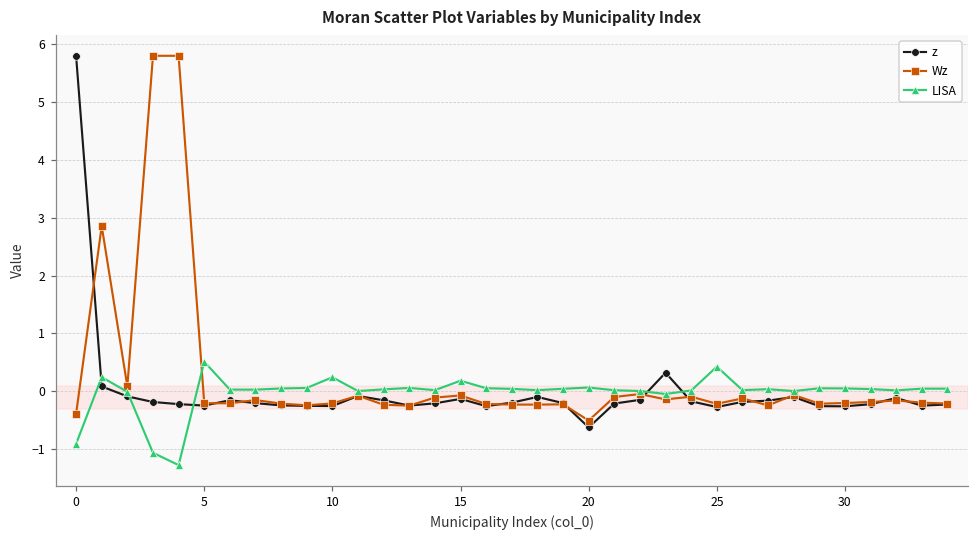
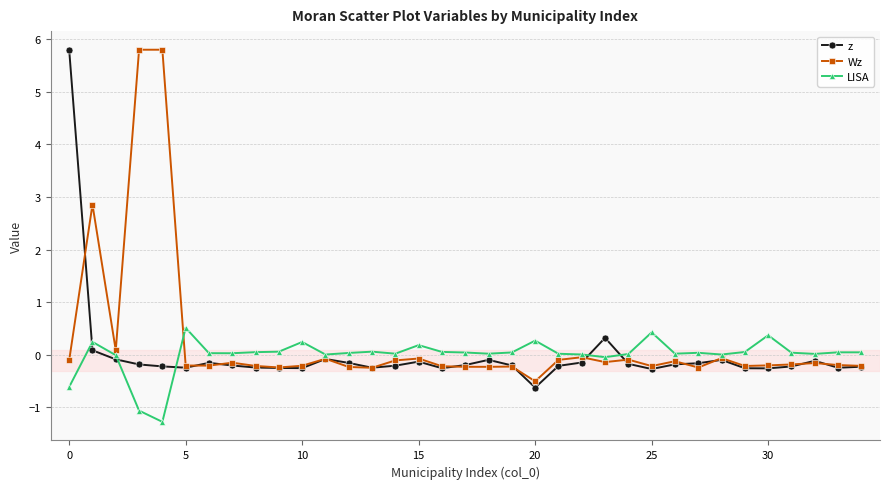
Wz, 0: -0.4 -> -0.1
LISA, 0: -0.9 -> -0.6
LISA, 20: 0.1 -> 0.3
LISA, 30: 0.1 -> 0.4
